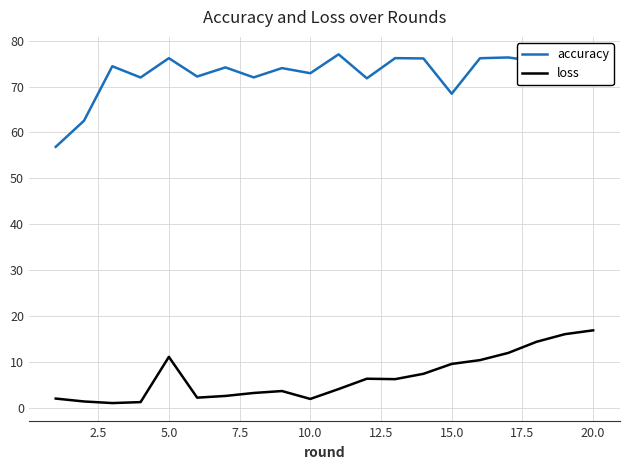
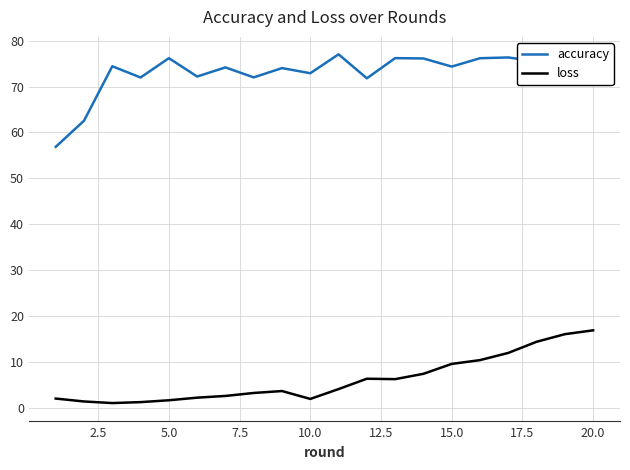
loss, 5.0: 11 -> 2
accuracy, 15.0: 68 -> 74
